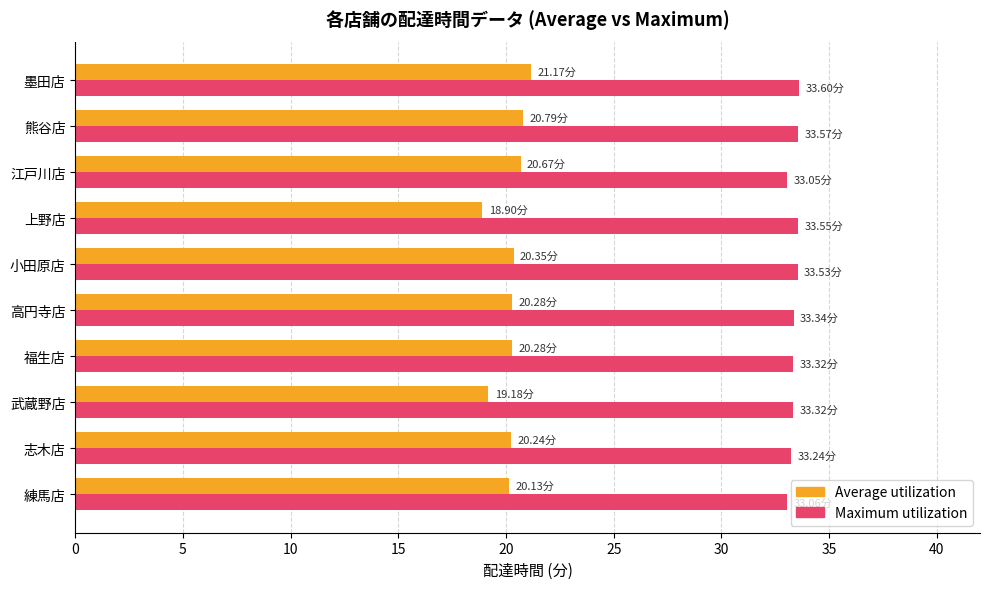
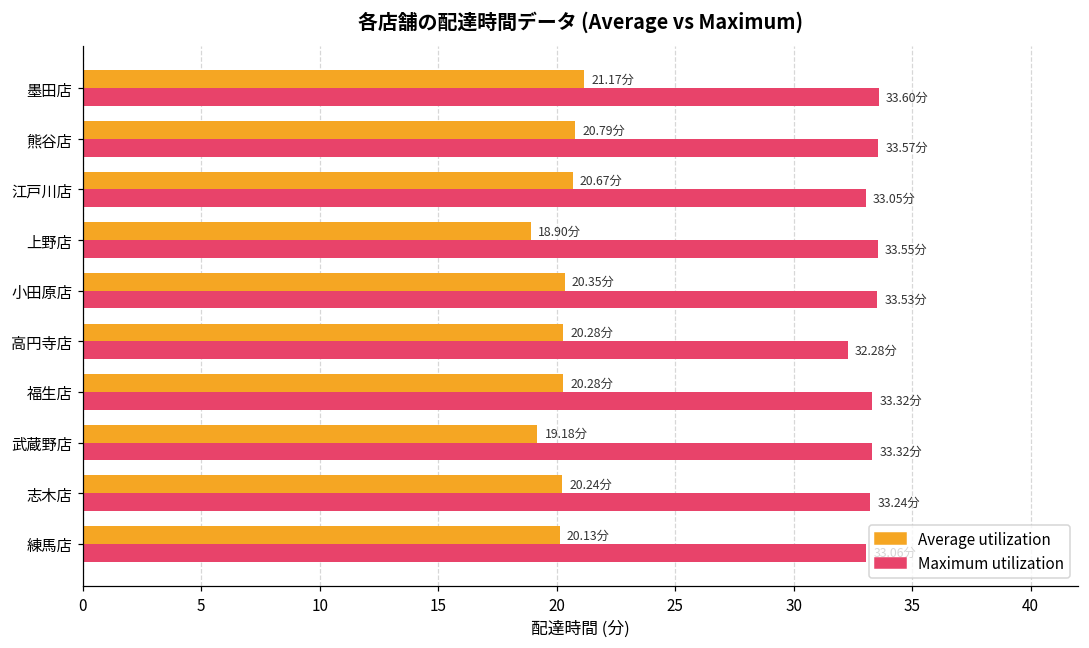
Maximum utilization, 高円寺店: 33.34分 -> 32.28分
